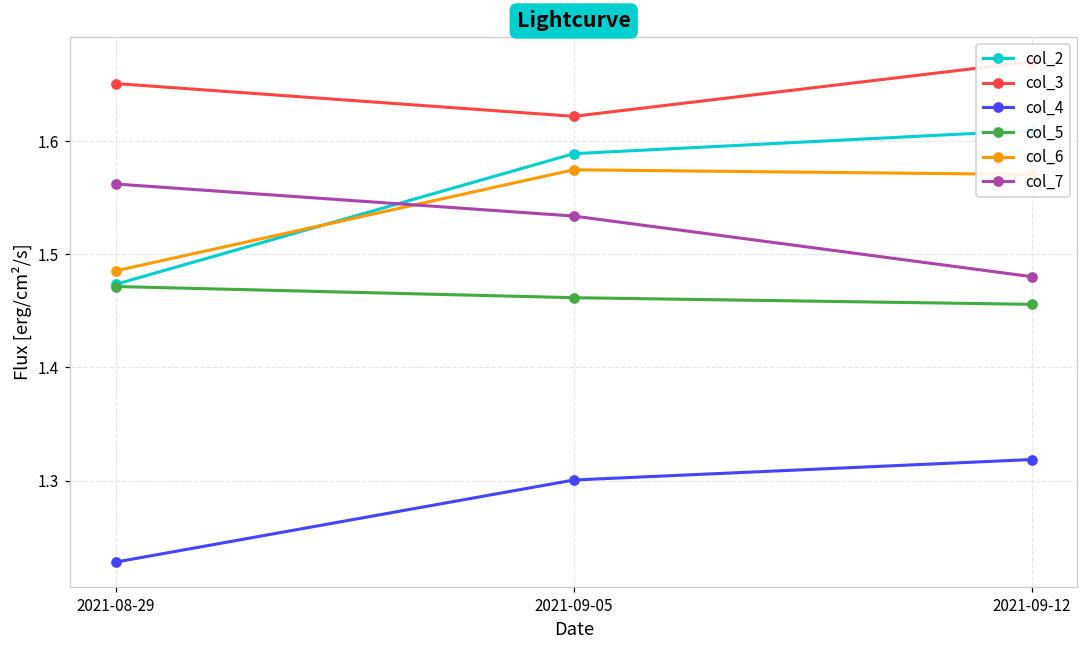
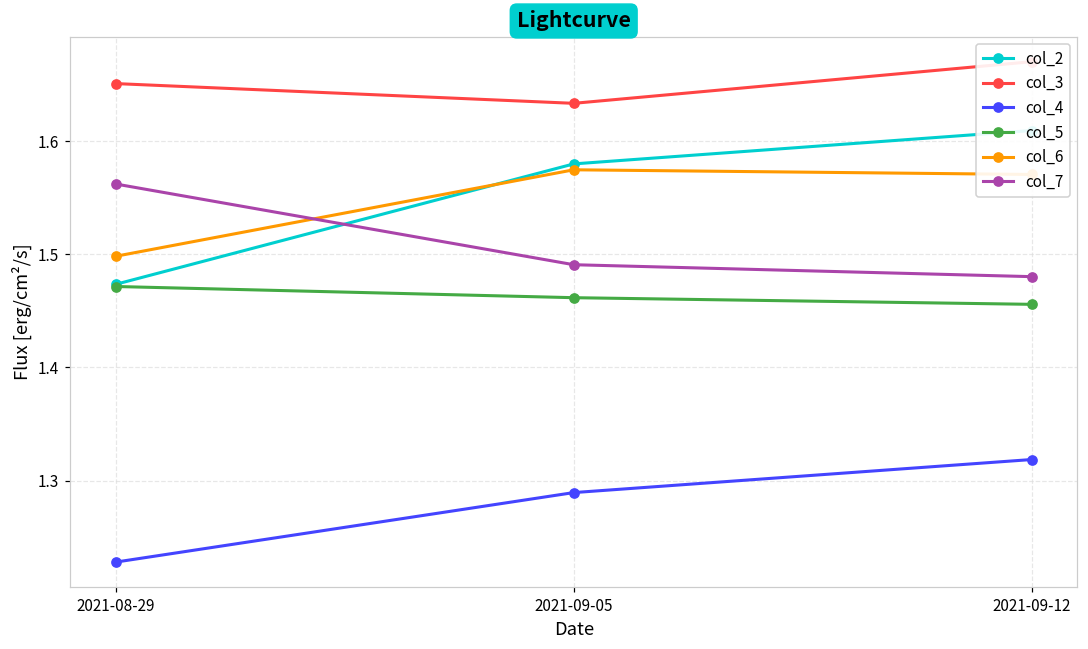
col_6, 2021-08-29: 1.485 -> 1.498
col_2, 2021-09-05: 1.589 -> 1.580
col_3, 2021-09-05: 1.622 -> 1.633
col_4, 2021-09-05: 1.301 -> 1.289
col_7, 2021-09-05: 1.534 -> 1.491
